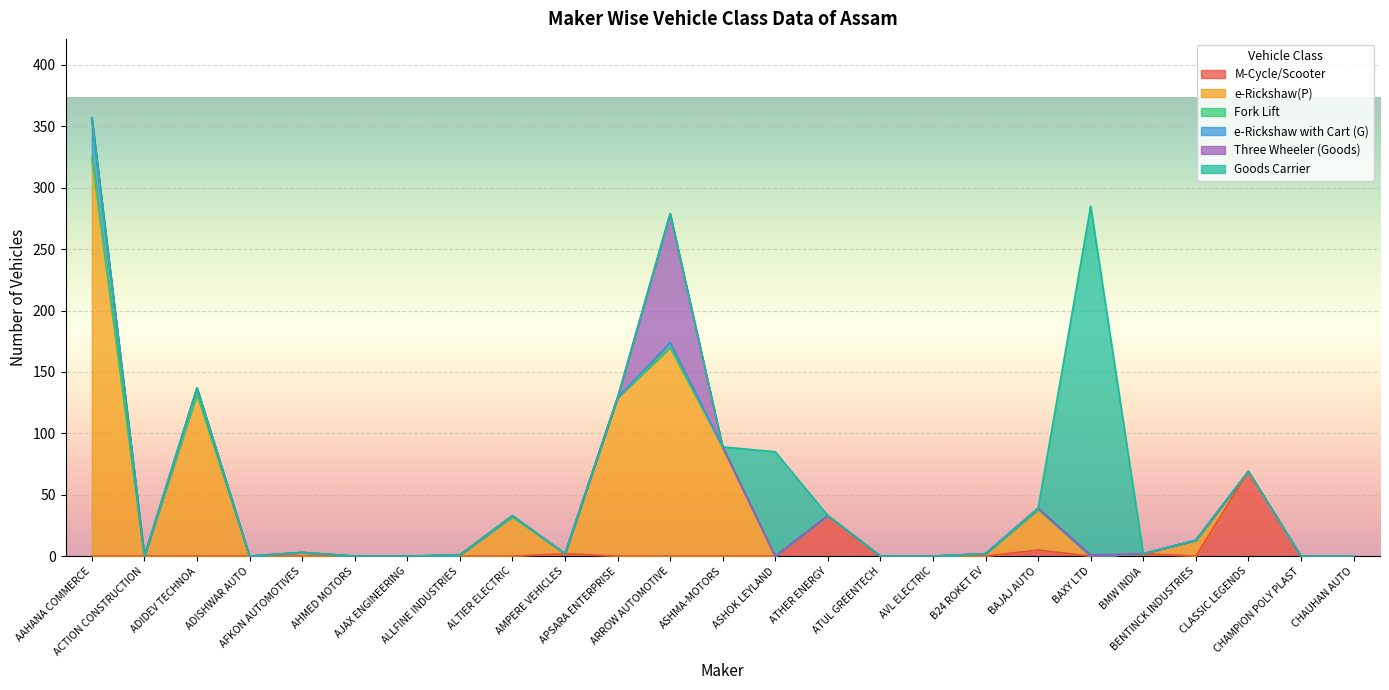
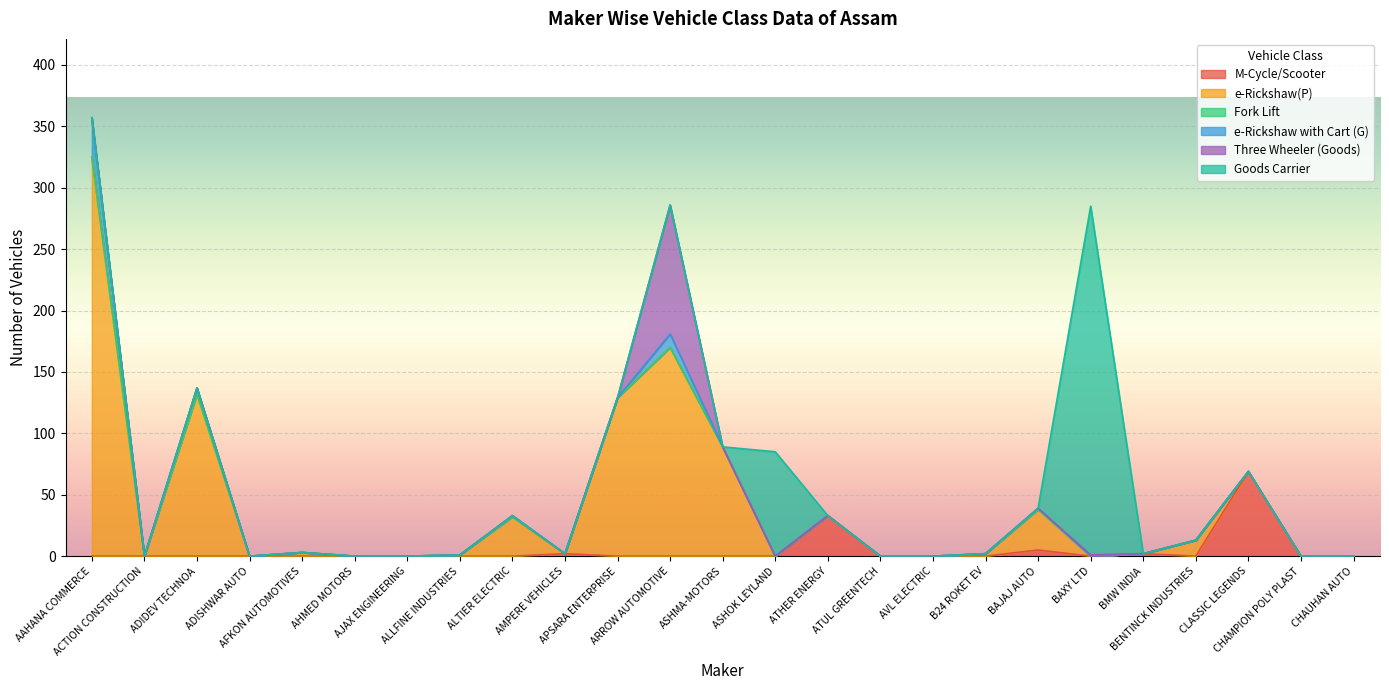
e-Rickshaw with Cart (G), ARROW AUTOMOTIVE: 4 -> 11
